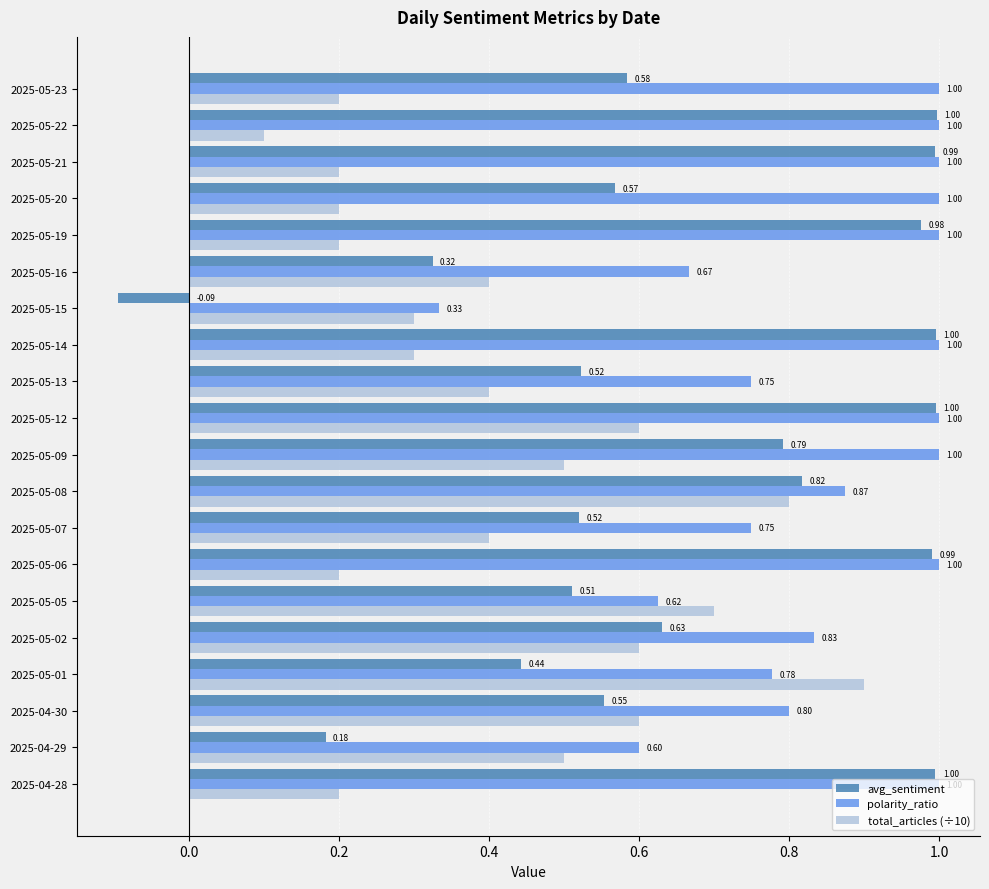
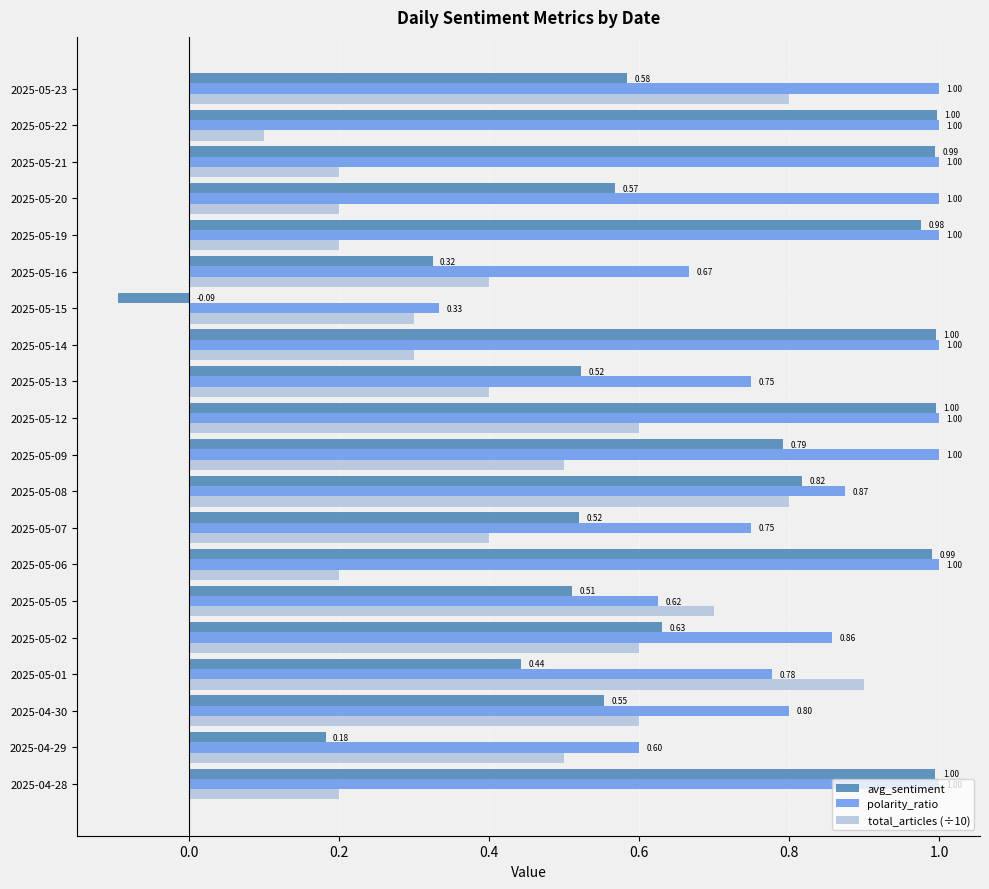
total_articles (÷10), 2025-05-23: 0.20 -> 0.80
polarity_ratio, 2025-05-02: 0.83 -> 0.86
